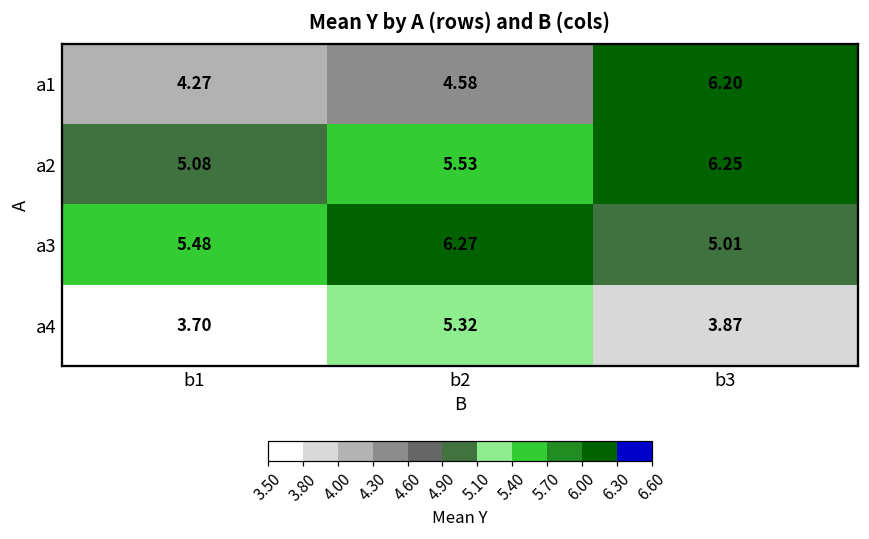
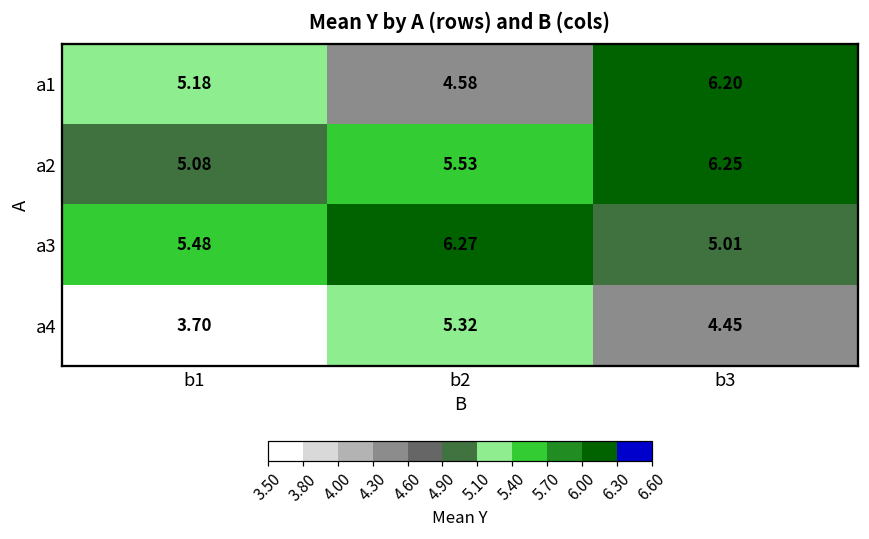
a1, b1: 4.27 -> 5.18
a4, b3: 3.87 -> 4.45
